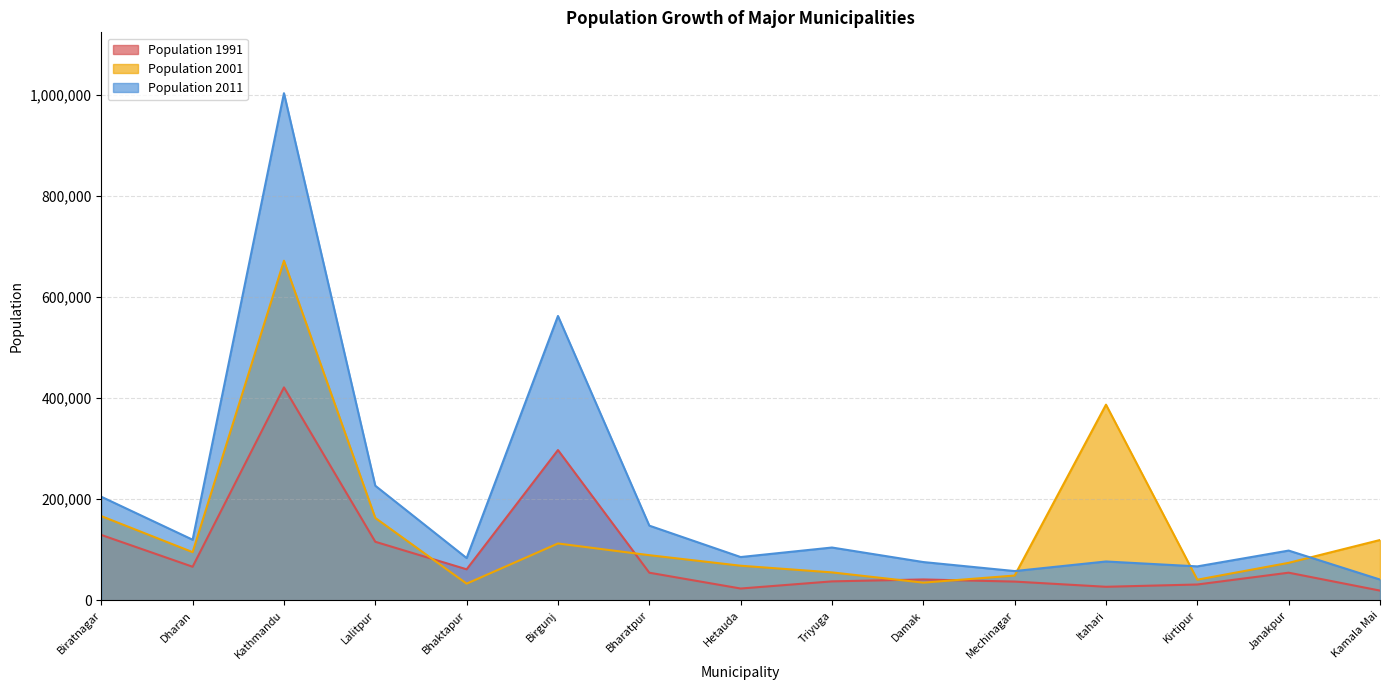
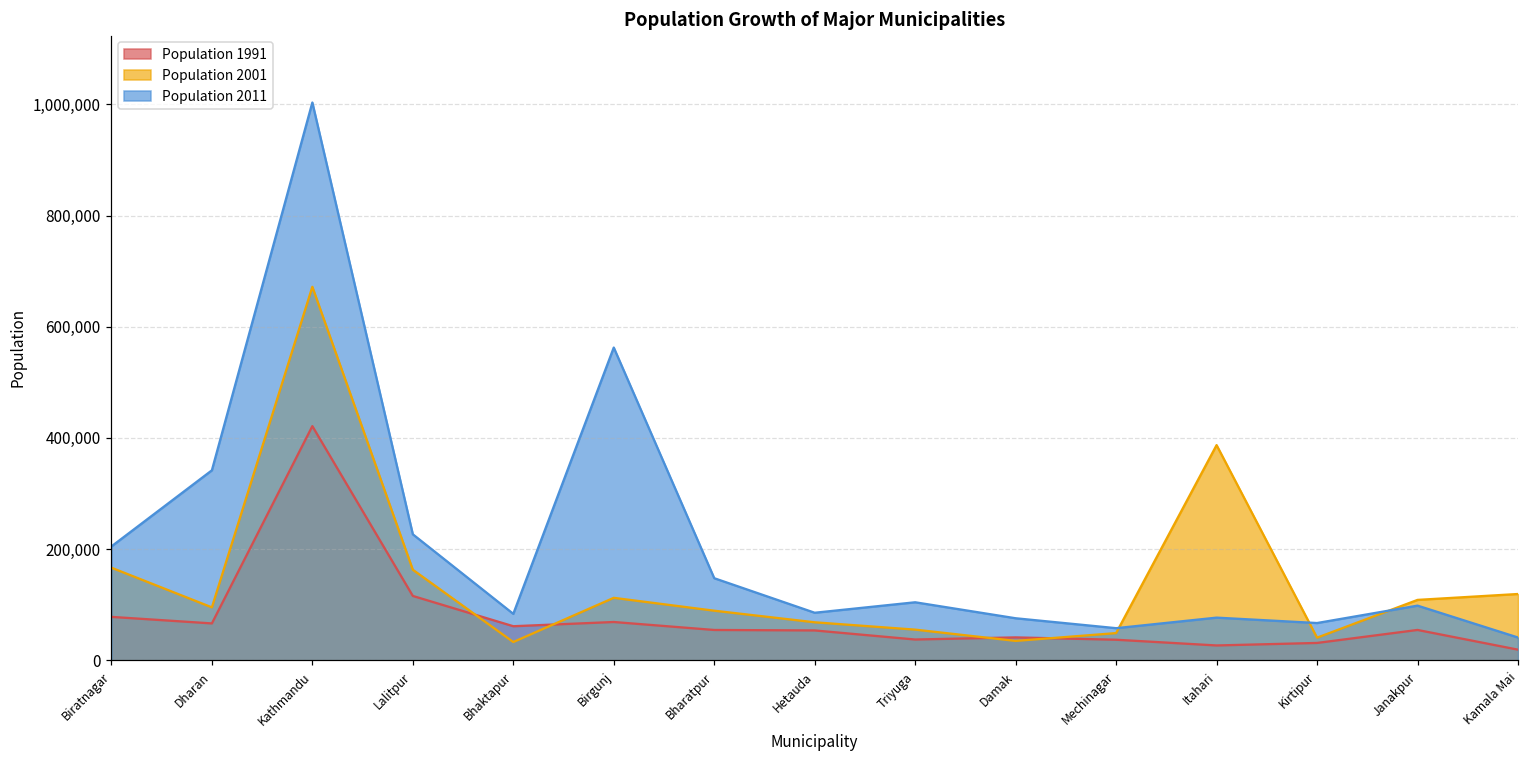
Population 1991, Biratnagar: 130,000 -> 80,000
Population 2011, Dharan: 120,000 -> 340,000
Population 1991, Birgunj: 300,000 -> 70,000
Population 1991, Hetauda: 20,000 -> 50,000
Population 2001, Janakpur: 70,000 -> 110,000
